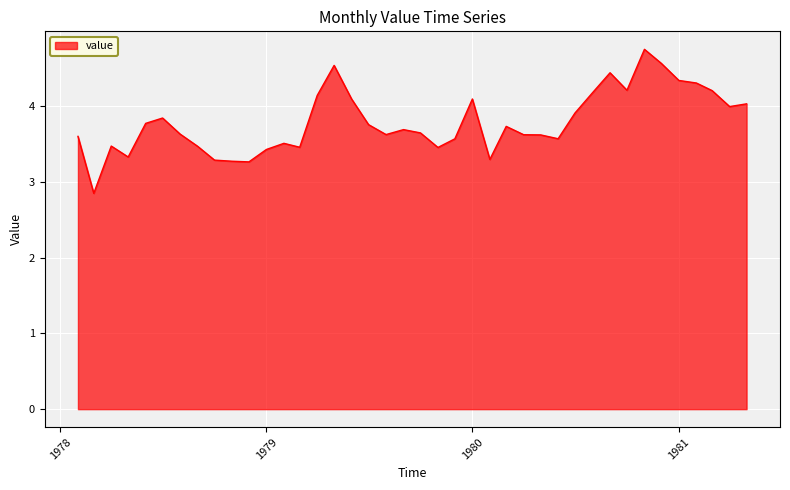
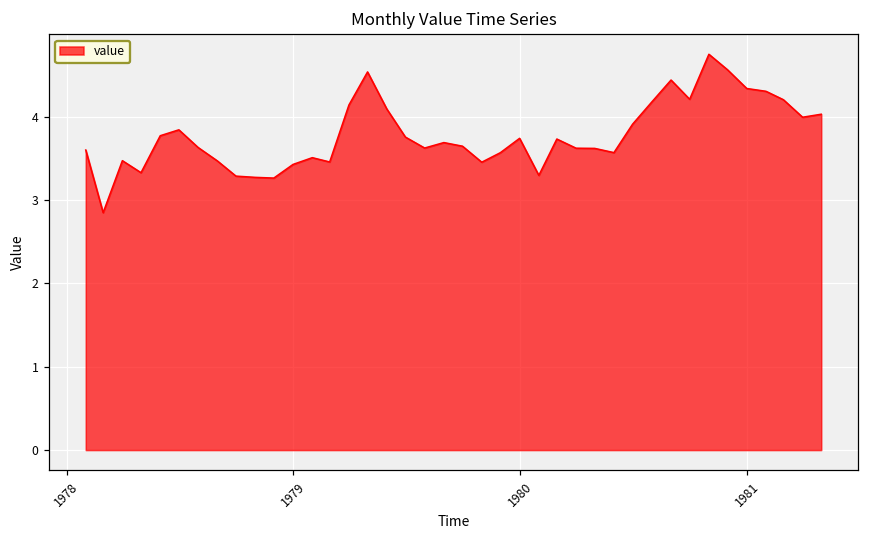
1980: 4.1 -> 3.7
